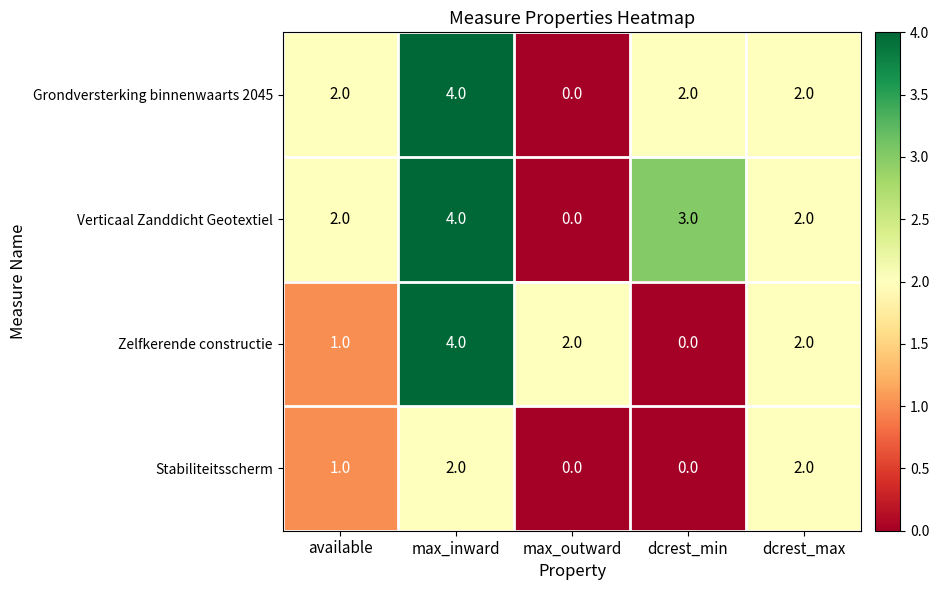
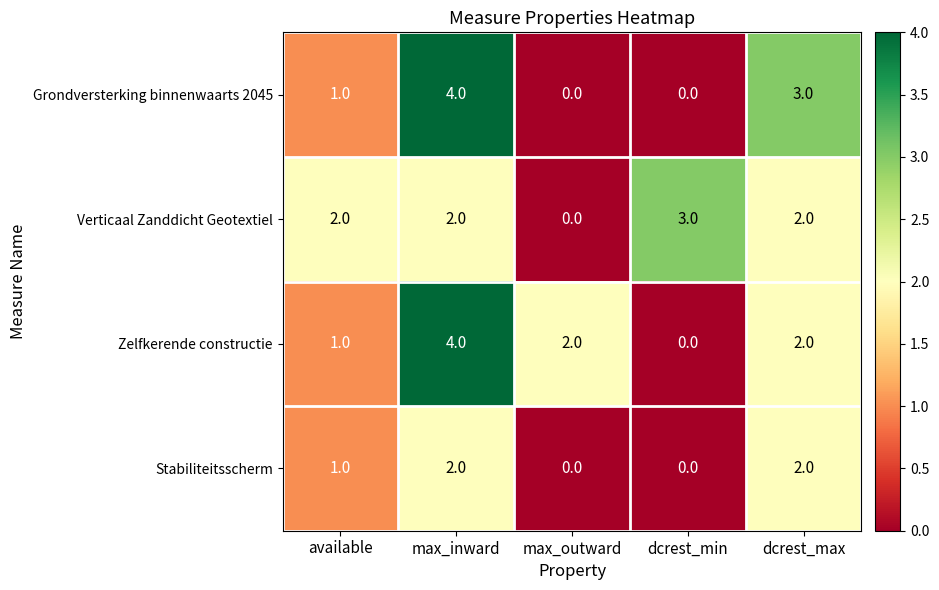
Grondversterking binnenwaarts 2045, available: 2.0 -> 1.0
Grondversterking binnenwaarts 2045, dcrest_min: 2.0 -> 0.0
Grondversterking binnenwaarts 2045, dcrest_max: 2.0 -> 3.0
Verticaal Zanddicht Geotextiel, max_inward: 4.0 -> 2.0
